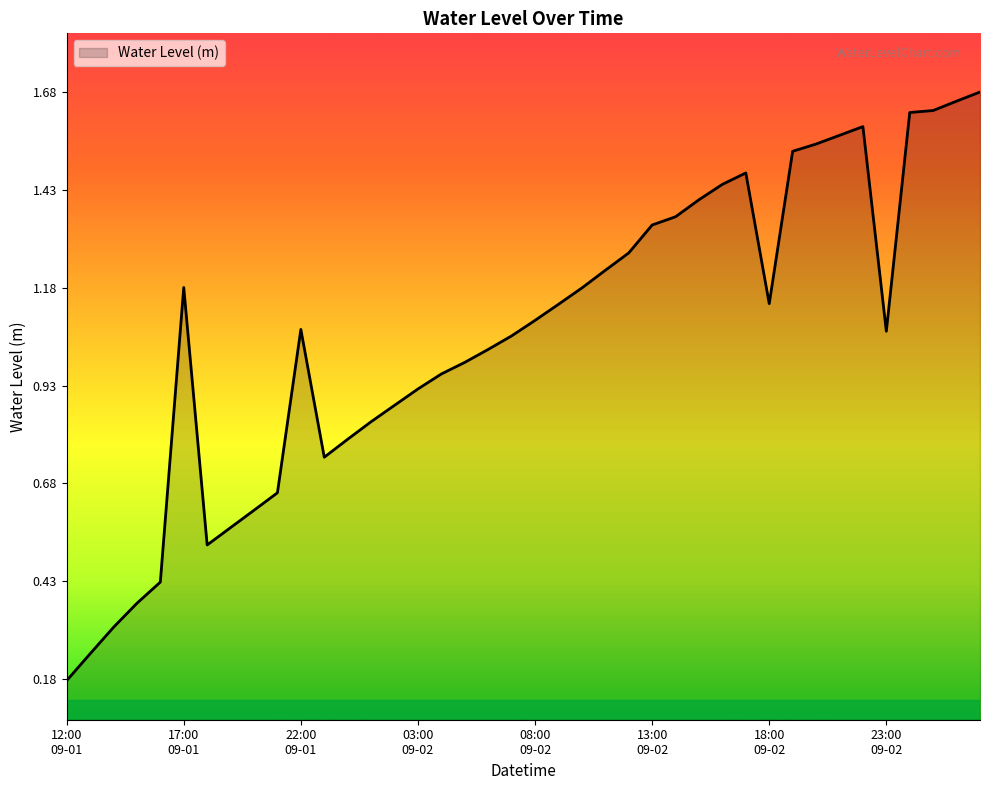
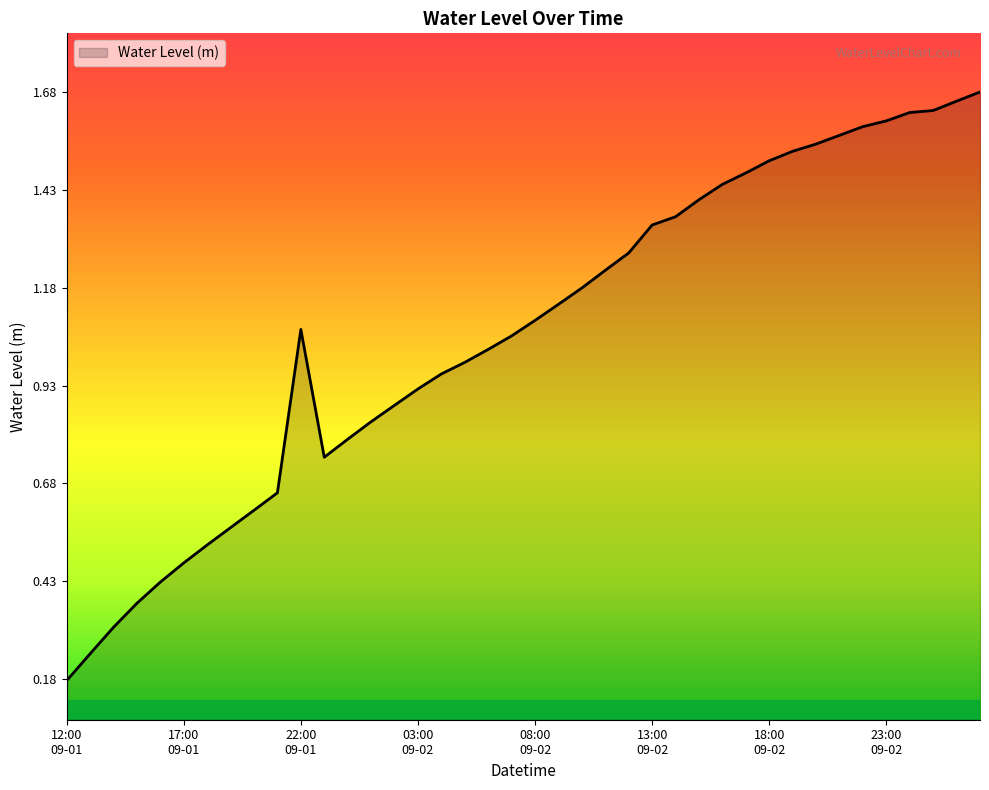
17:00 09-01: 1.18 -> 0.48
18:00 09-02: 1.14 -> 1.50
23:00 09-02: 1.07 -> 1.61
